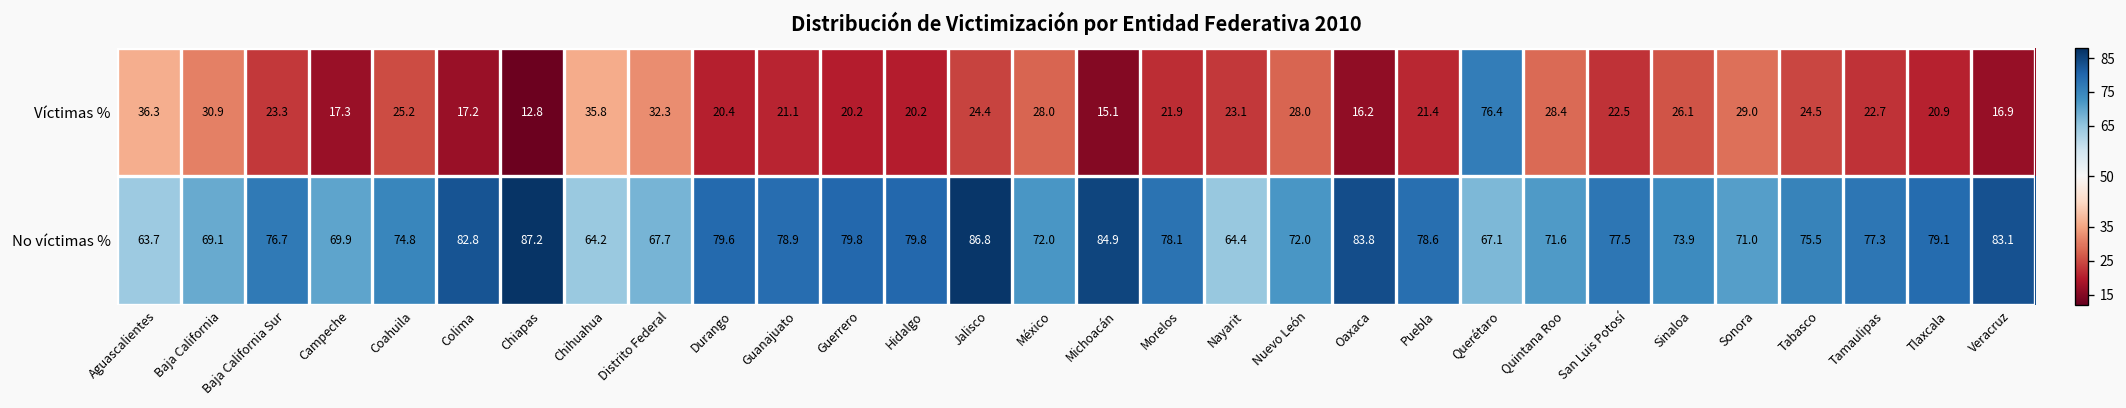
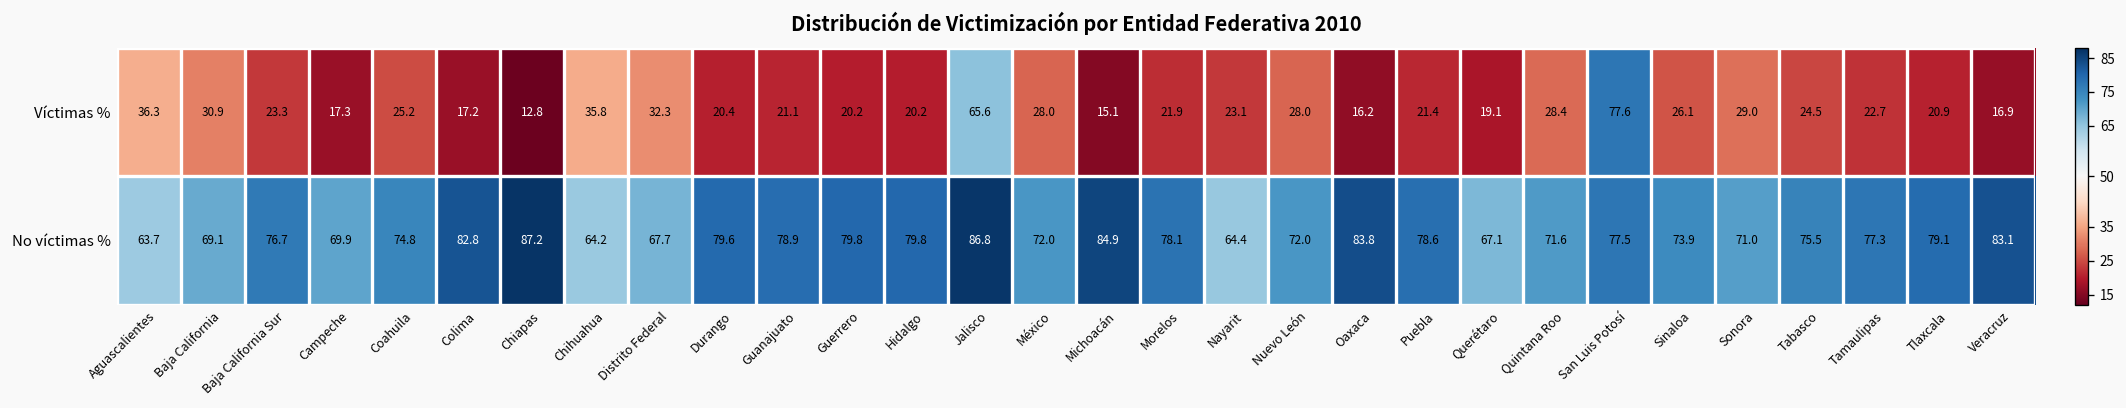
Víctimas %, Jalisco: 24.4 -> 65.6
Víctimas %, Querétaro: 76.4 -> 19.1
Víctimas %, San Luis Potosí: 22.5 -> 77.6
